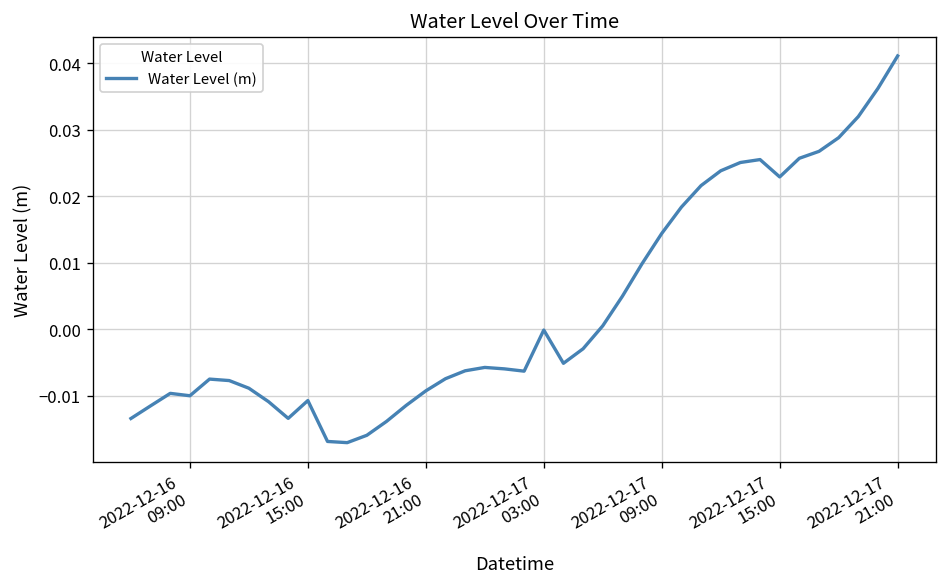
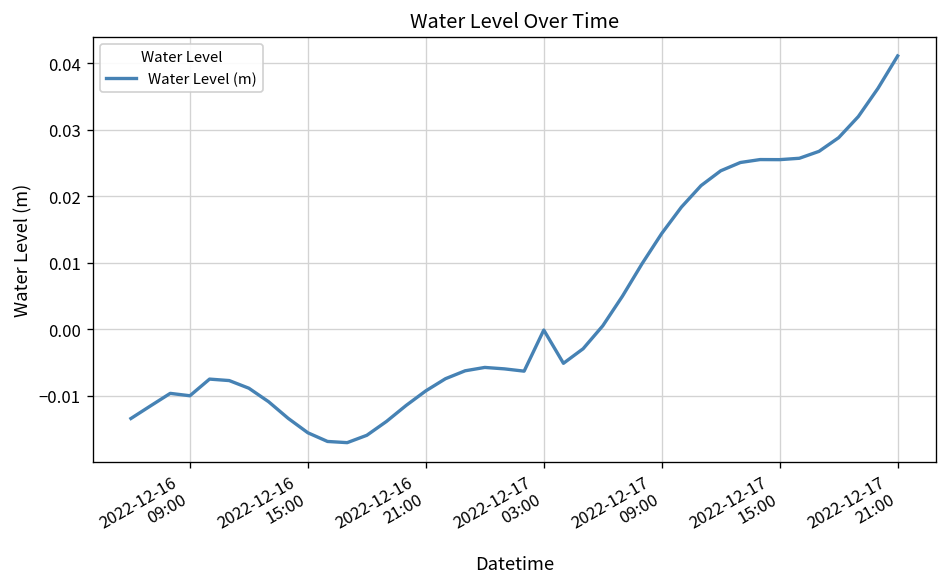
2022-12-16 15:00: -0.011 -> -0.016
2022-12-17 15:00: 0.023 -> 0.026
